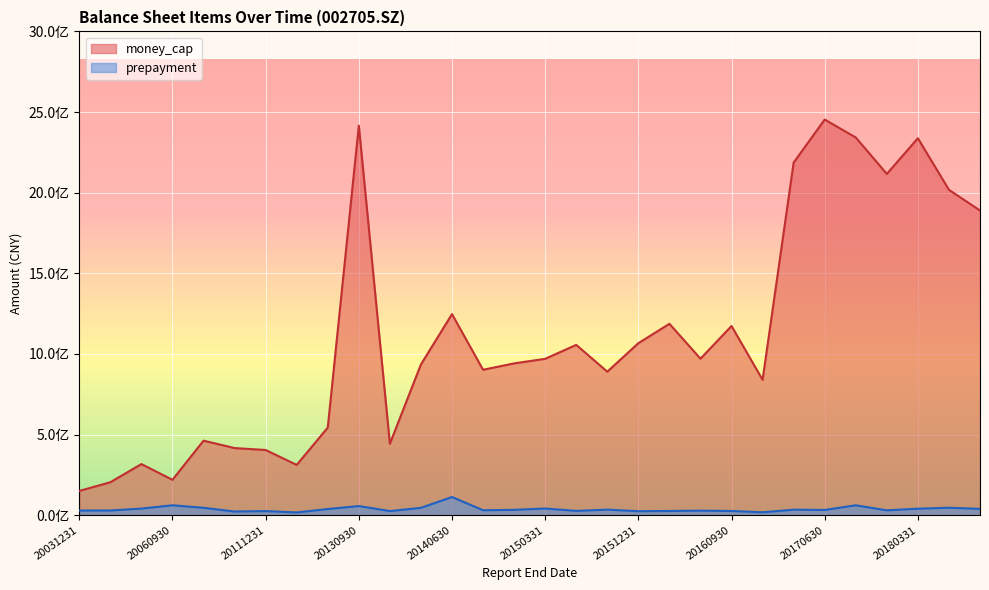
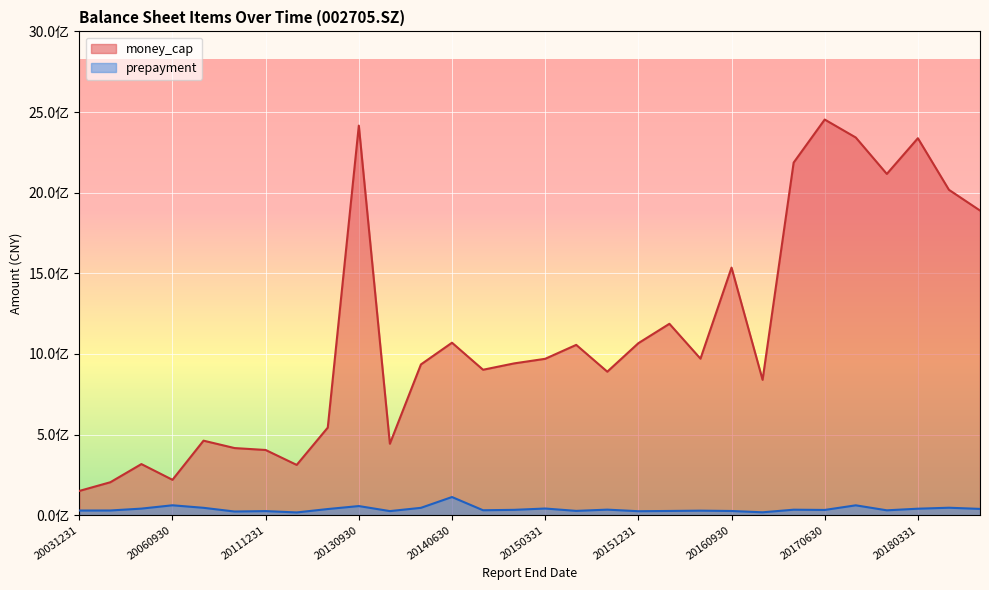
money_cap, 20140630: 12.5亿 -> 10.7亿
money_cap, 20160930: 11.7亿 -> 15.4亿
